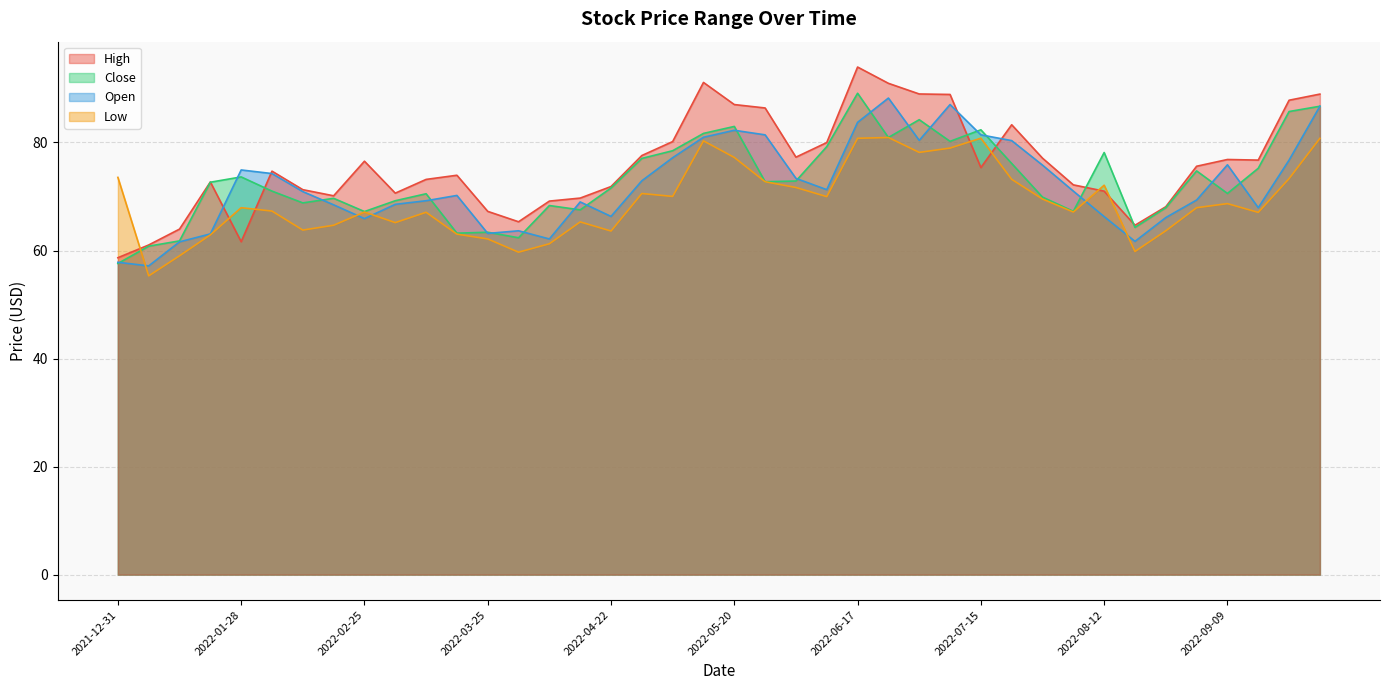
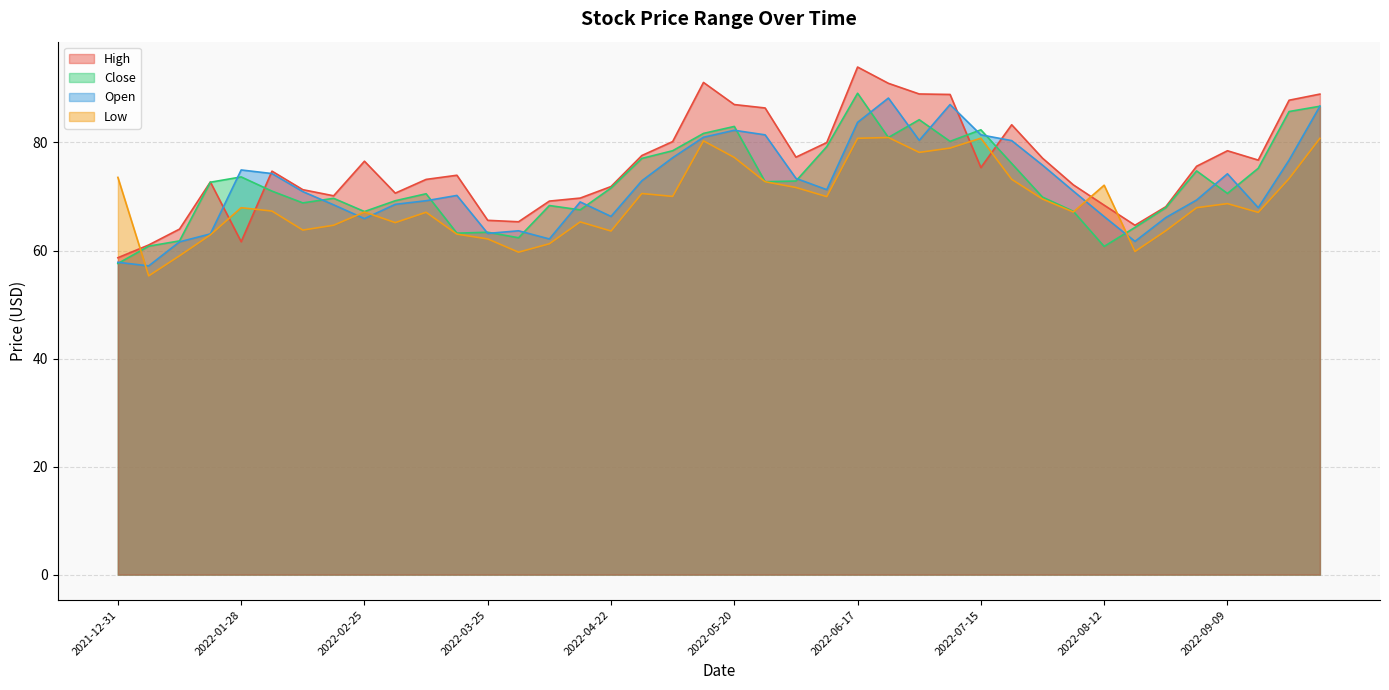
High, 2022-03-25: 67 -> 66
High, 2022-08-12: 71 -> 68
Close, 2022-08-12: 78 -> 61
High, 2022-09-09: 77 -> 78
Open, 2022-09-09: 76 -> 74
